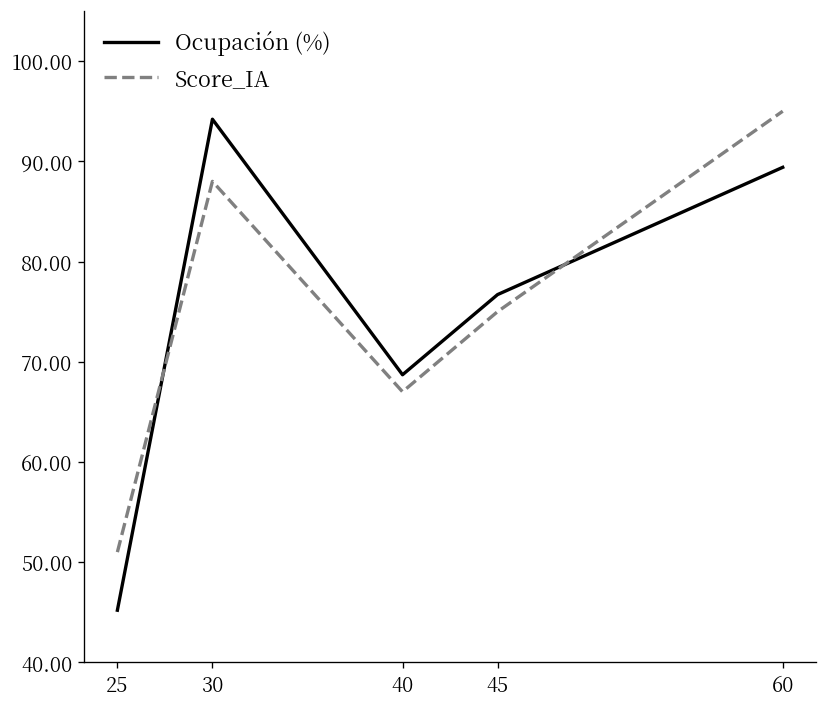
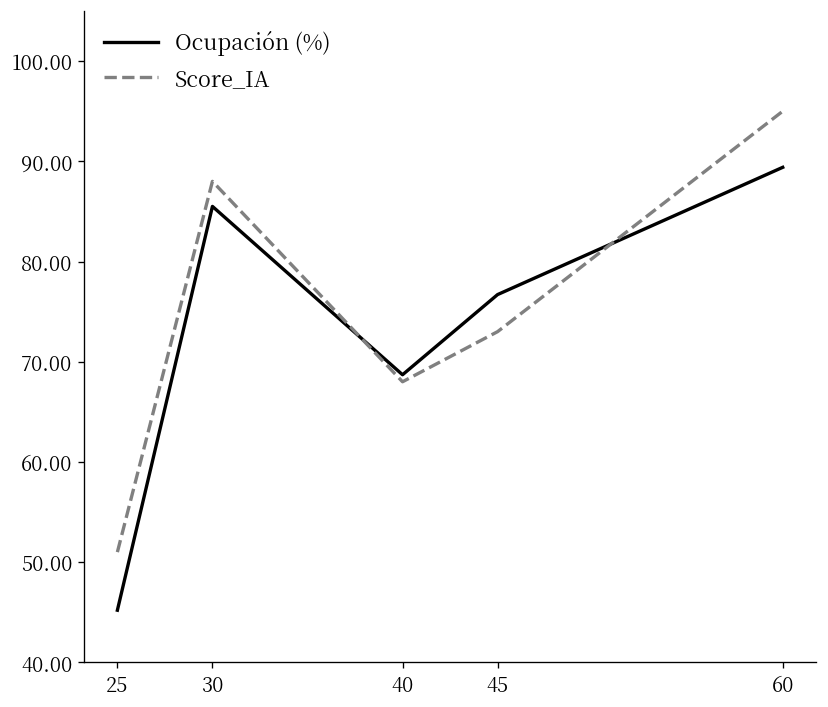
Ocupación (%), 30: 94 -> 86
Score_IA, 40: 67 -> 68
Score_IA, 45: 75 -> 73
